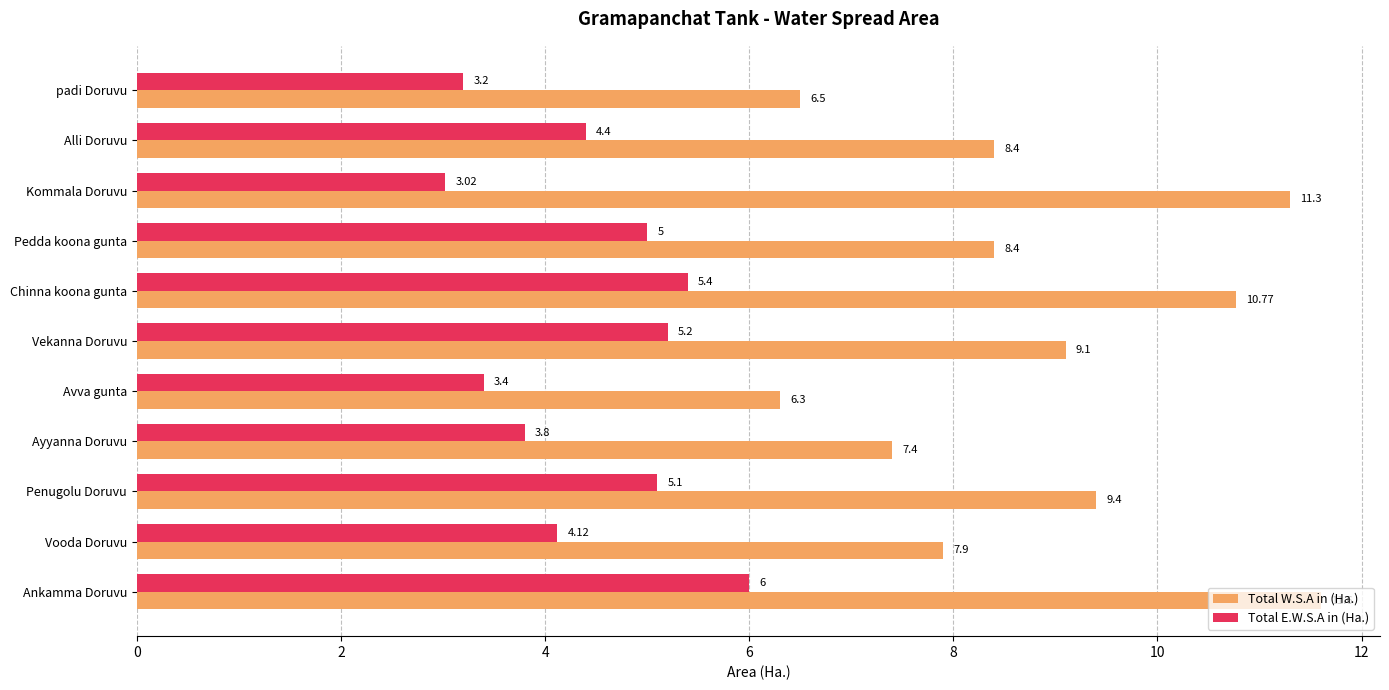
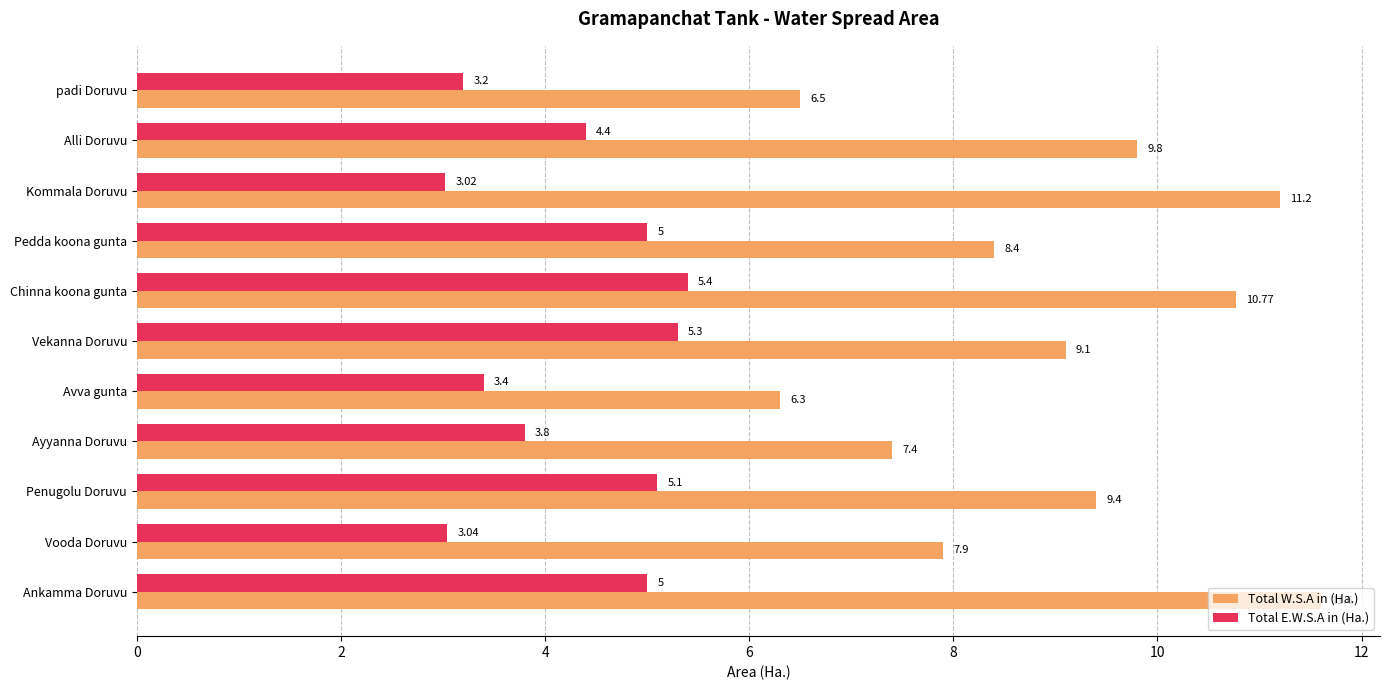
Total W.S.A in (Ha.), Alli Doruvu: 8.4 -> 9.8
Total W.S.A in (Ha.), Kommala Doruvu: 11.3 -> 11.2
Total E.W.S.A in (Ha.), Vekanna Doruvu: 5.2 -> 5.3
Total E.W.S.A in (Ha.), Vooda Doruvu: 4.12 -> 3.04
Total E.W.S.A in (Ha.), Ankamma Doruvu: 6 -> 5
